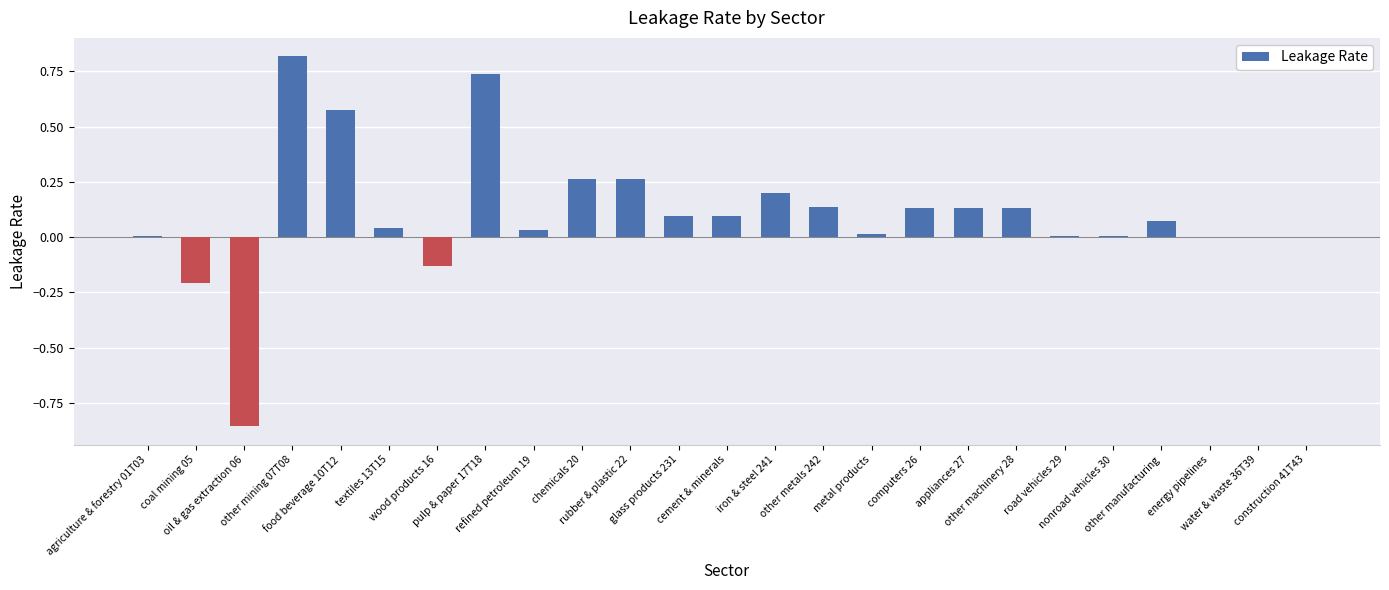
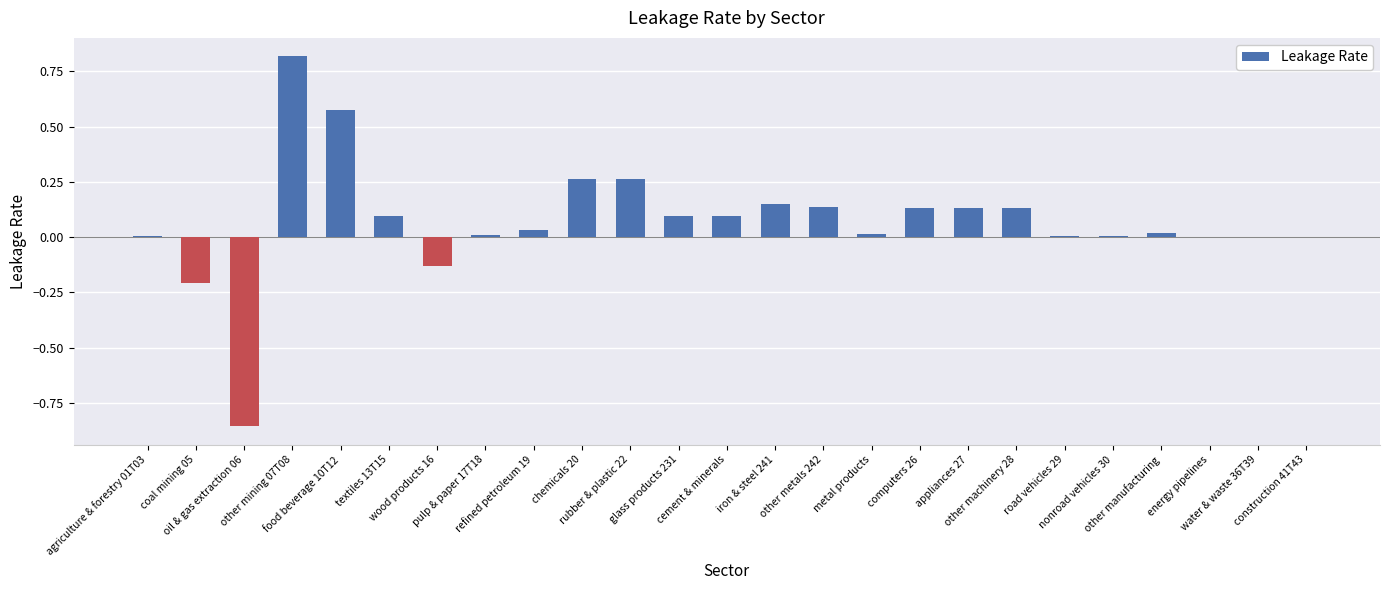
textiles 13T15: 0.04 -> 0.10
pulp & paper 17T18: 0.74 -> 0.01
iron & steel 241: 0.20 -> 0.15
other manufacturing: 0.07 -> 0.02
